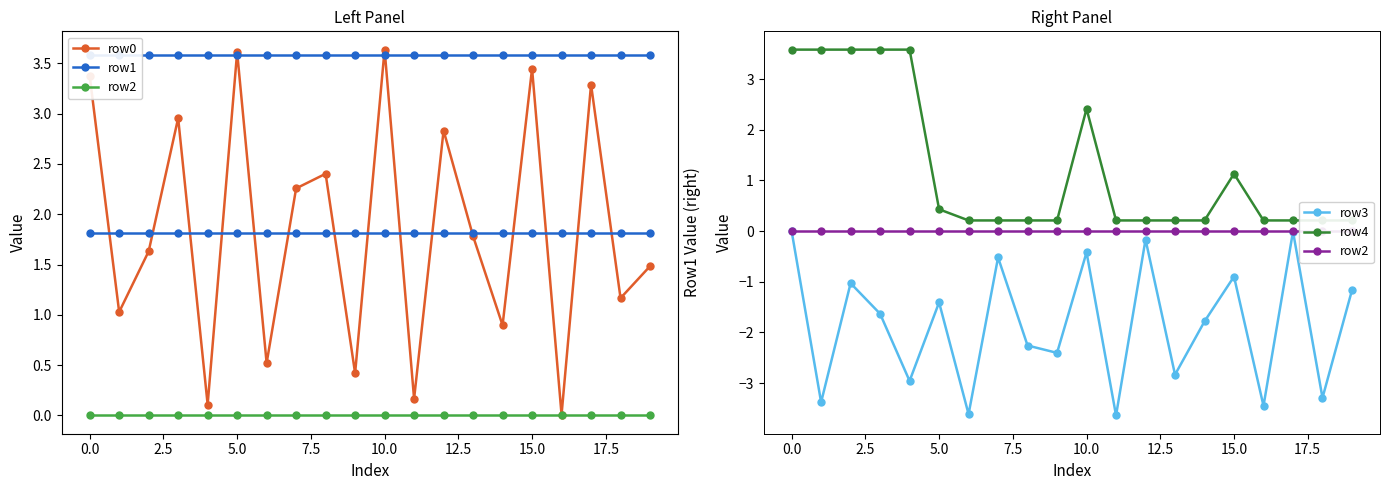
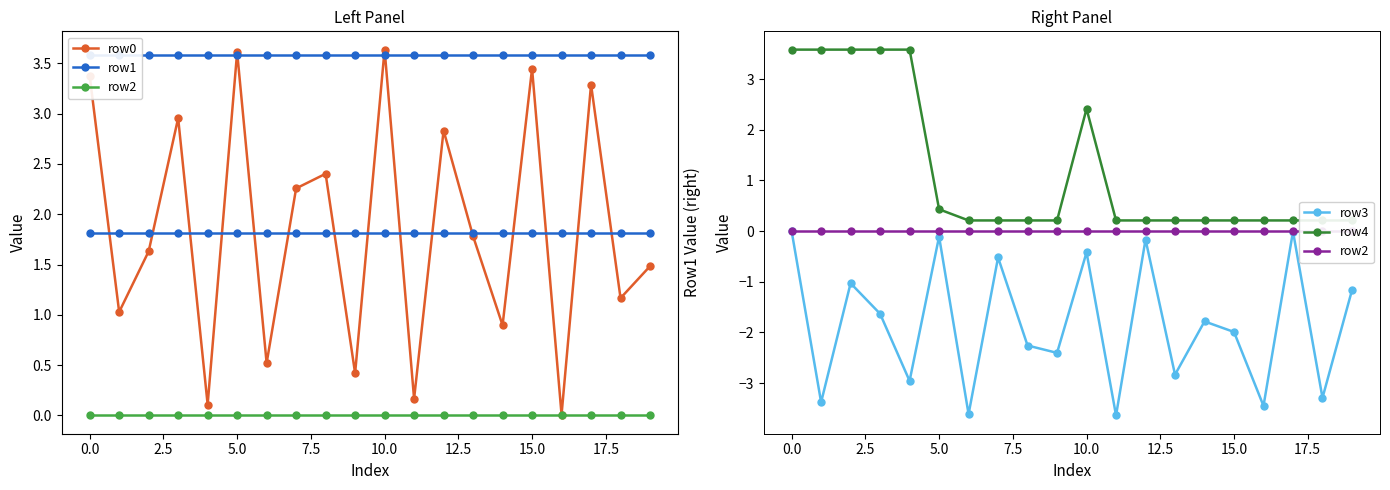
Right Panel, row3, 5.0: -1.4 -> -0.1
Right Panel, row3, 15.0: -0.9 -> -2.0
Right Panel, row4, 15.0: 1.1 -> 0.2
